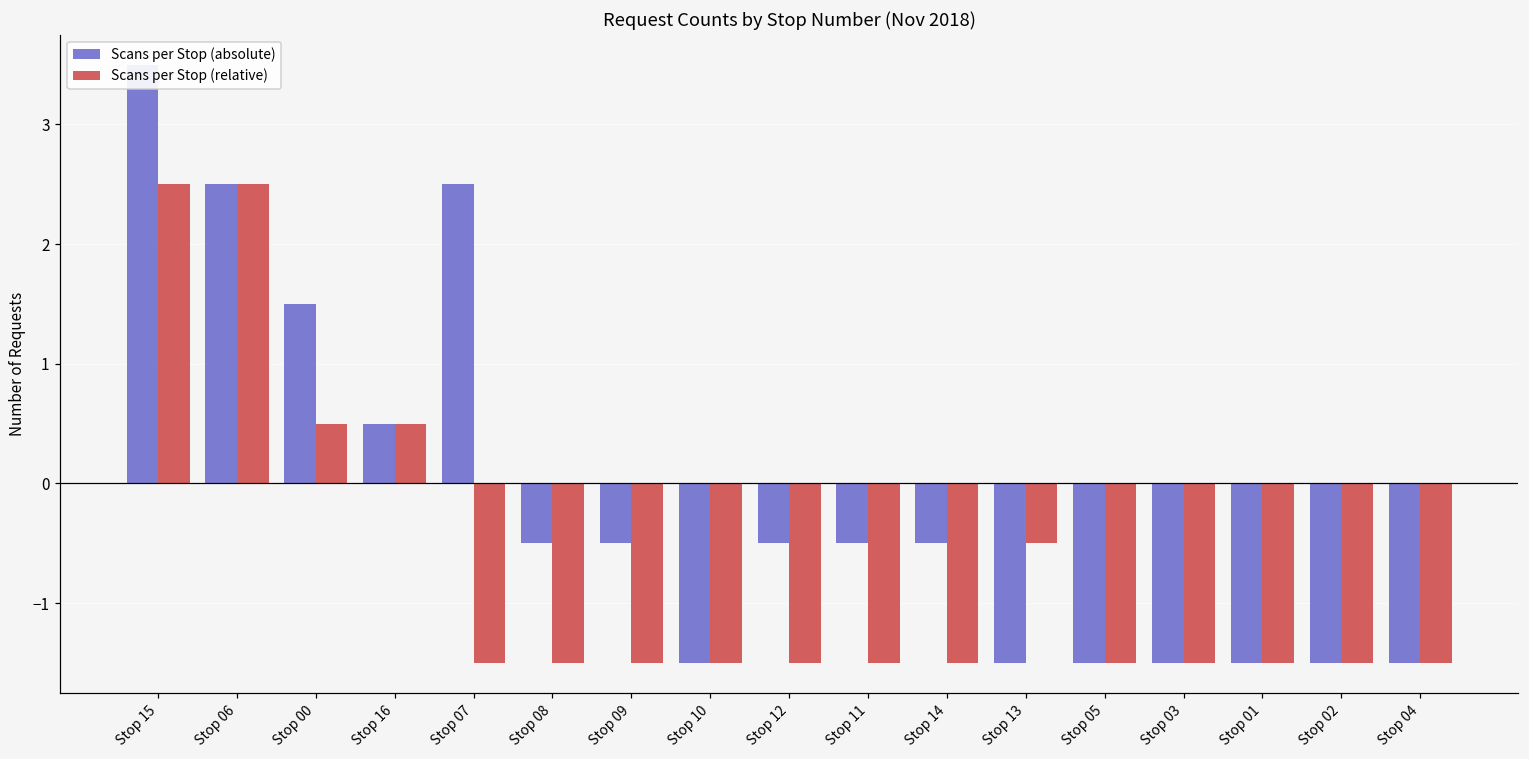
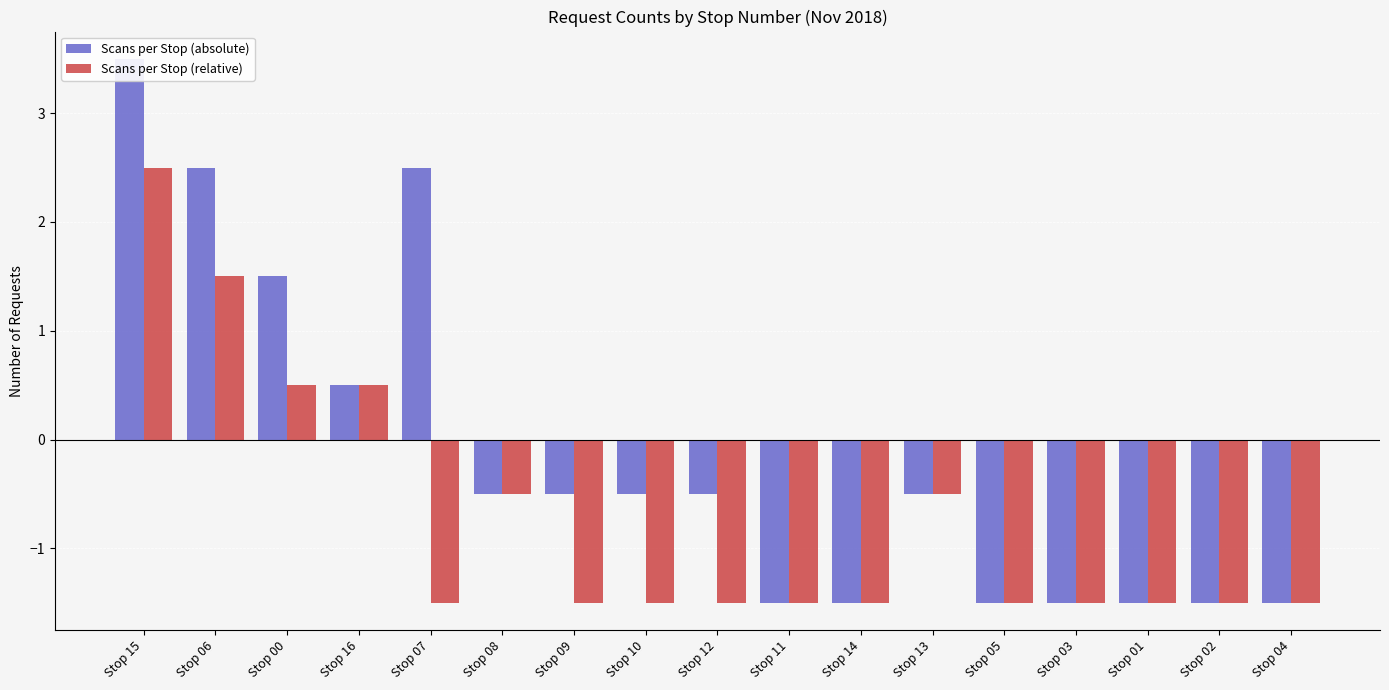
Scans per Stop (relative), Stop 06: 2.50 -> 1.50
Scans per Stop (relative), Stop 08: -1.50 -> -0.50
Scans per Stop (absolute), Stop 10: -1.50 -> -0.50
Scans per Stop (absolute), Stop 11: -0.50 -> -1.50
Scans per Stop (absolute), Stop 14: -0.50 -> -1.50
Scans per Stop (absolute), Stop 13: -1.50 -> -0.50
